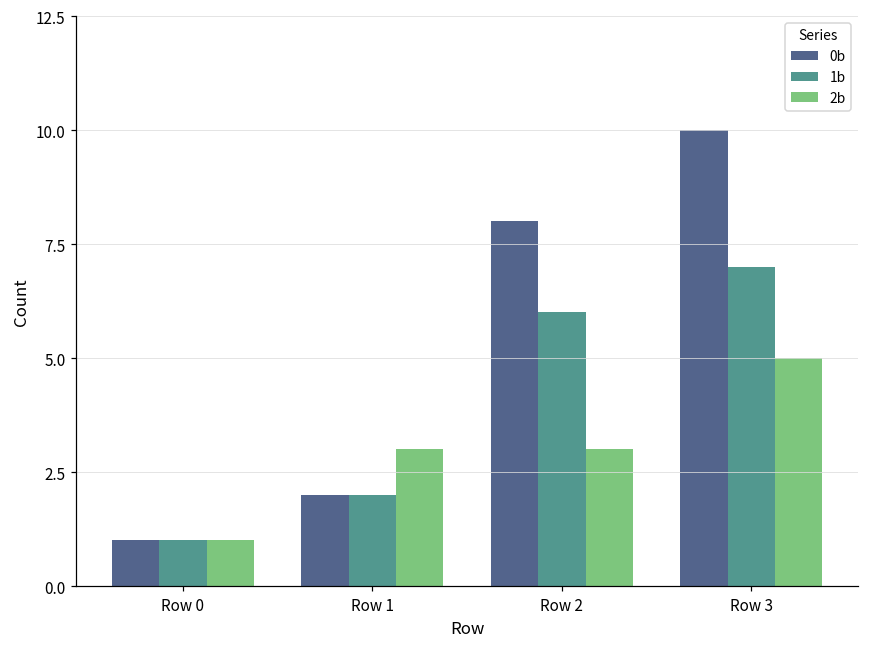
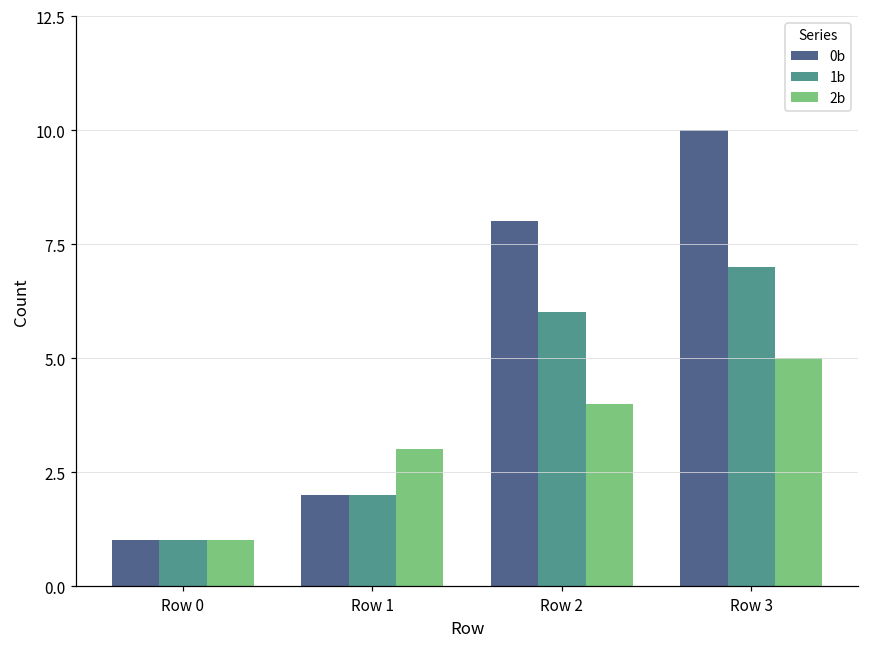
2b, Row 2: 3 -> 4
